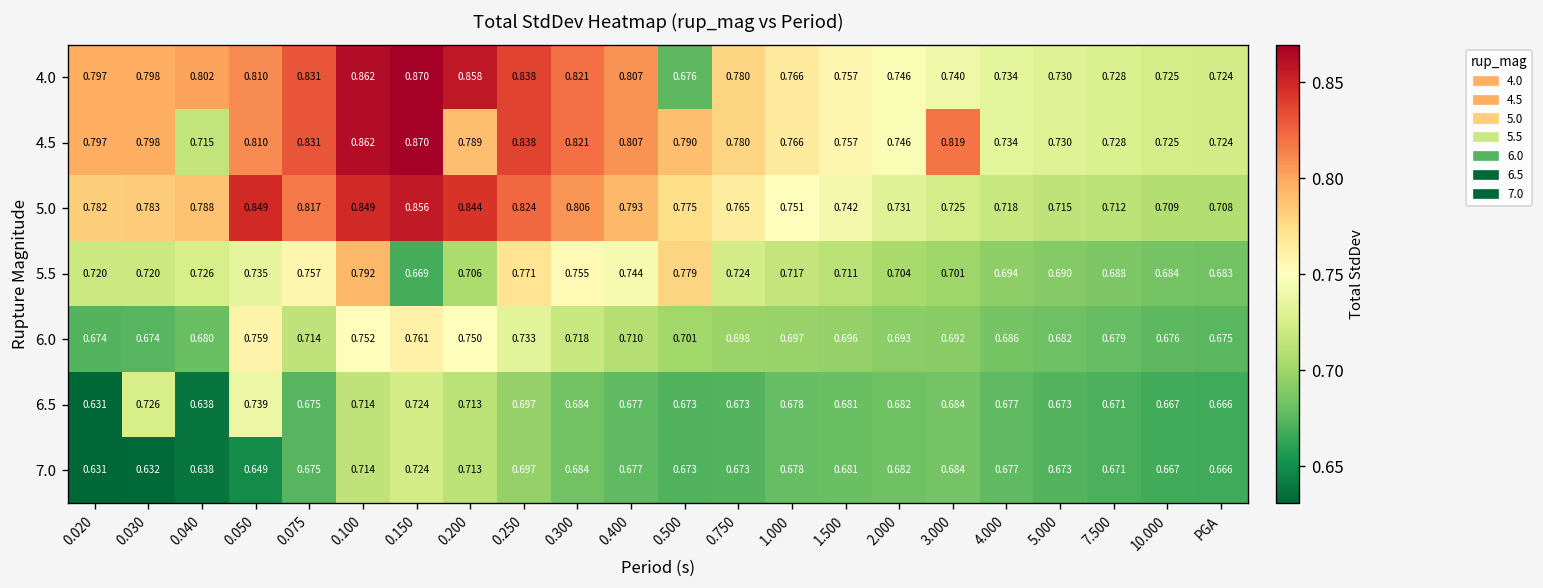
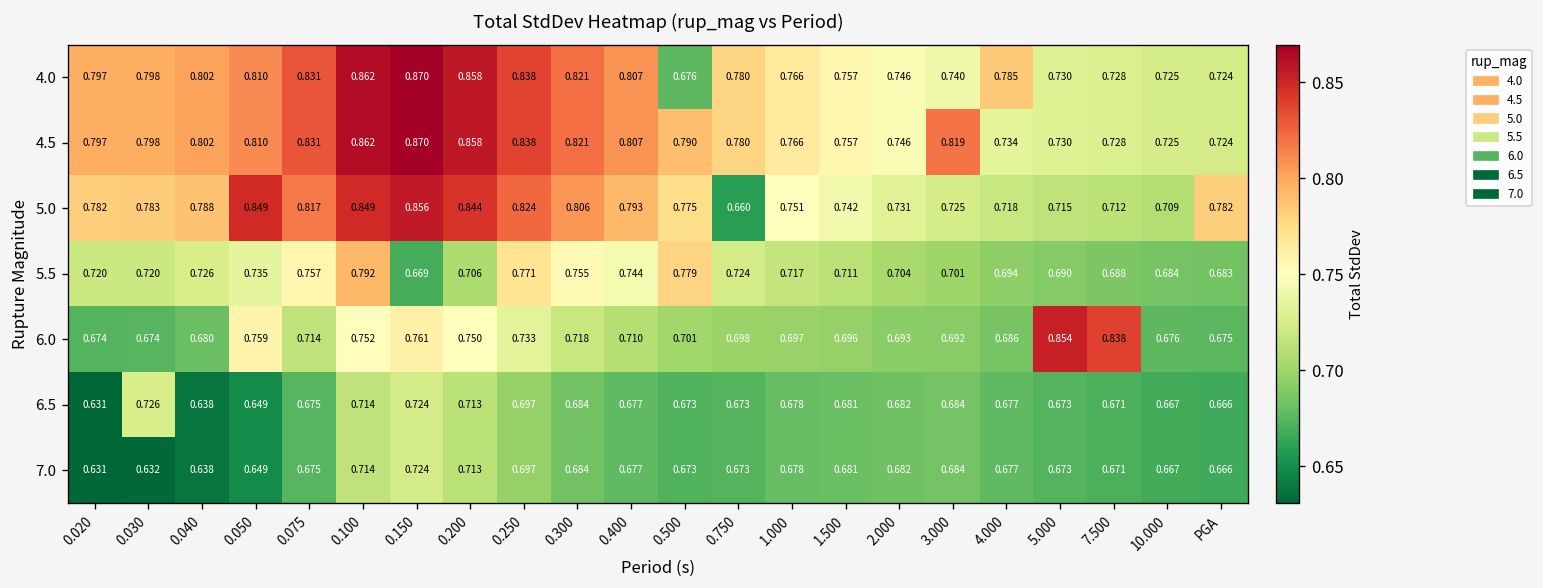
4.0, 4.000: 0.734 -> 0.785
4.5, 0.040: 0.715 -> 0.802
4.5, 0.200: 0.789 -> 0.858
5.0, 0.750: 0.765 -> 0.660
5.0, PGA: 0.708 -> 0.782
6.0, 5.000: 0.682 -> 0.854
6.0, 7.500: 0.679 -> 0.838
6.5, 0.050: 0.739 -> 0.649
